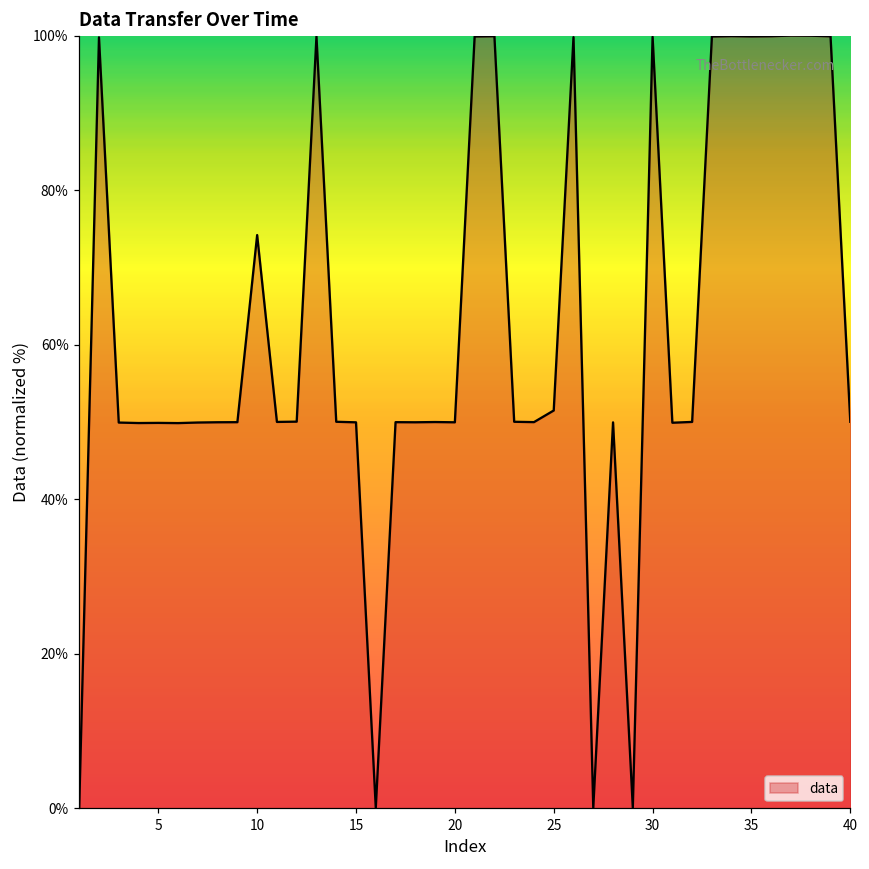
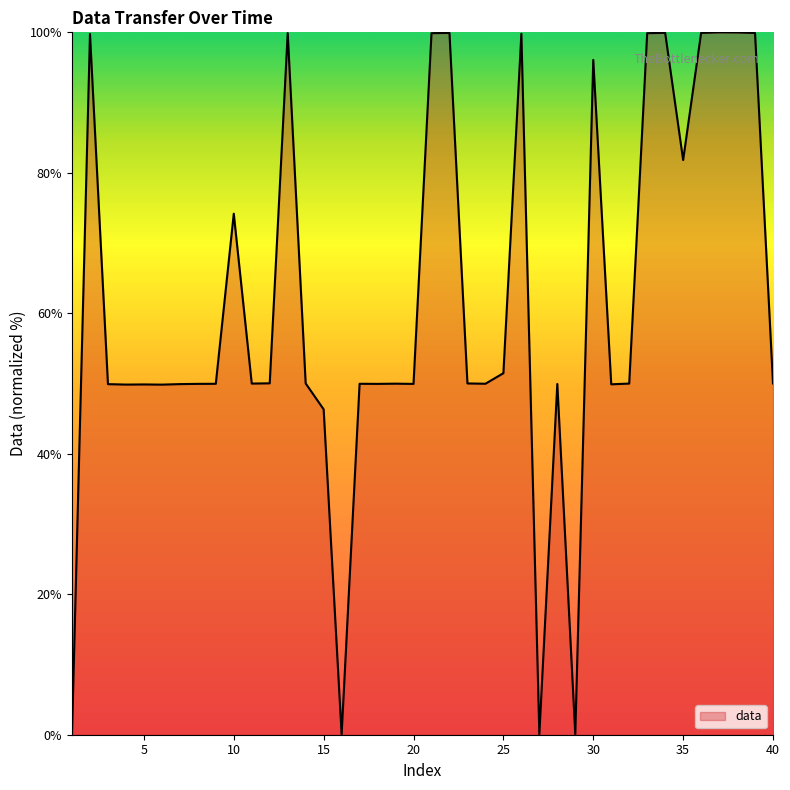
15: 50% -> 46%
30: 100% -> 96%
35: 100% -> 82%
